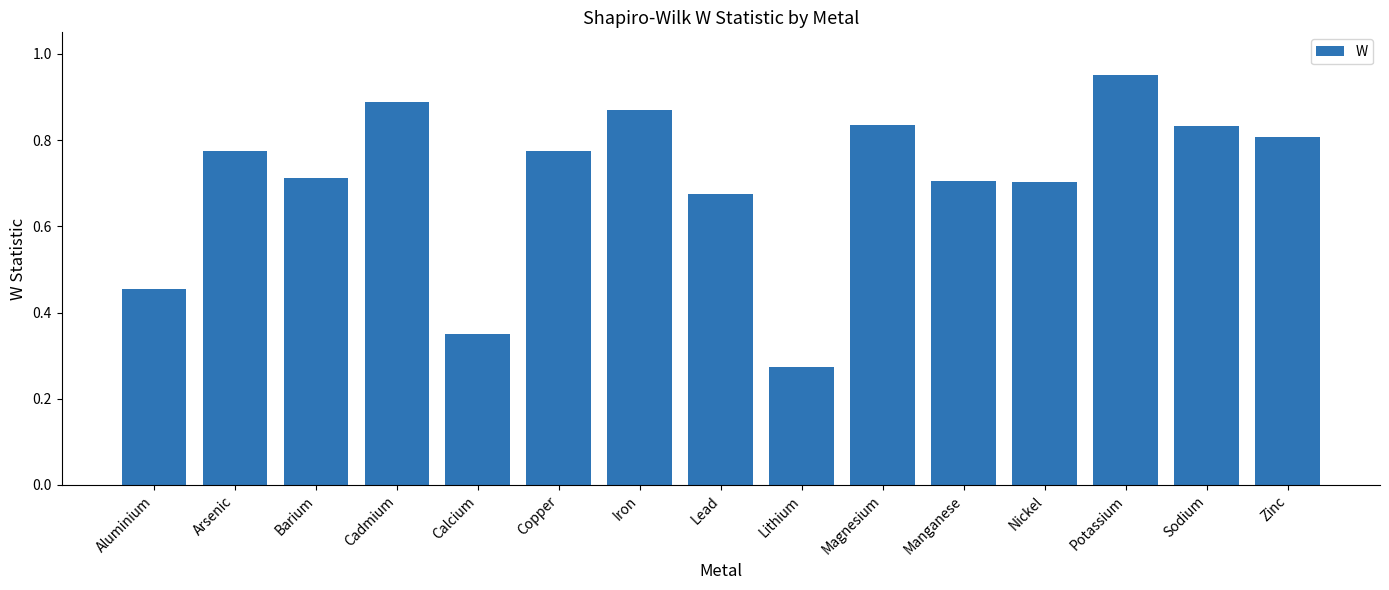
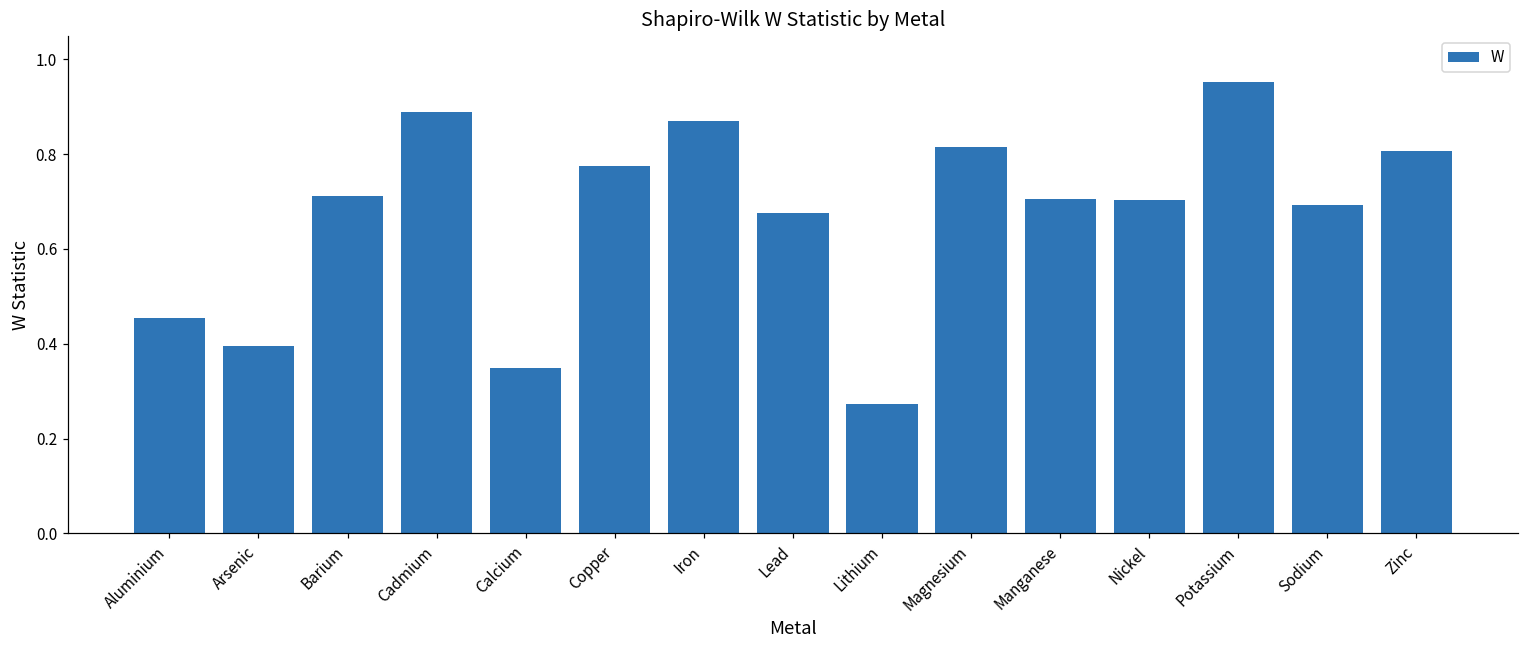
Arsenic: 0.77 -> 0.39
Magnesium: 0.84 -> 0.82
Sodium: 0.83 -> 0.69
